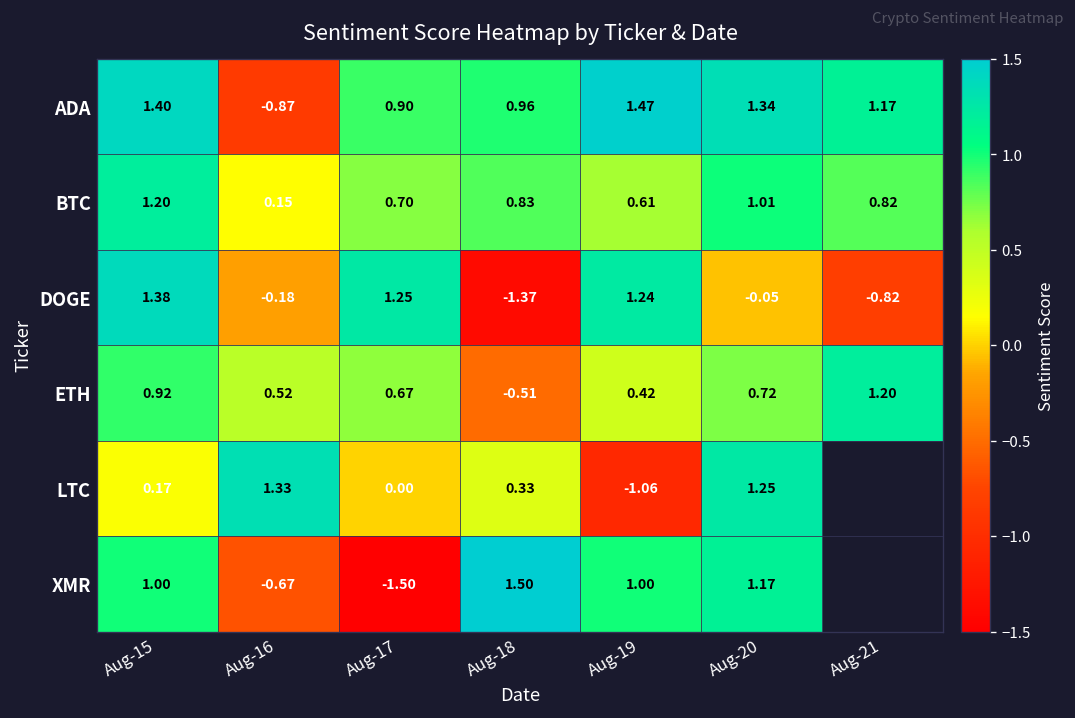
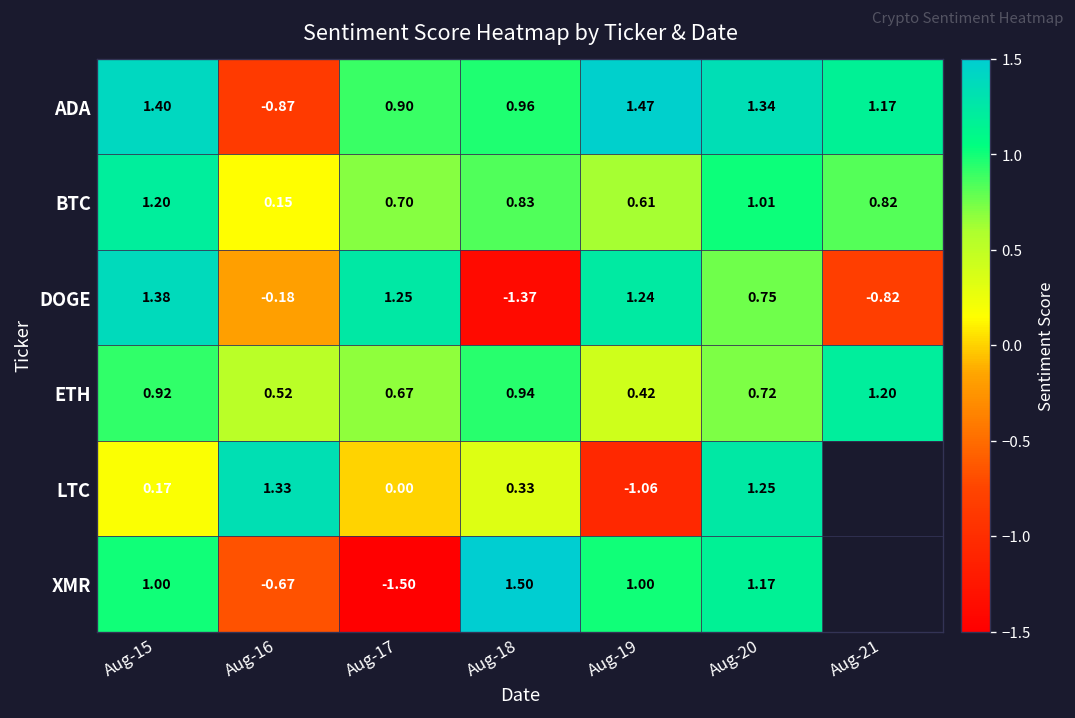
DOGE, Aug-20: -0.05 -> 0.75
ETH, Aug-18: -0.51 -> 0.94
